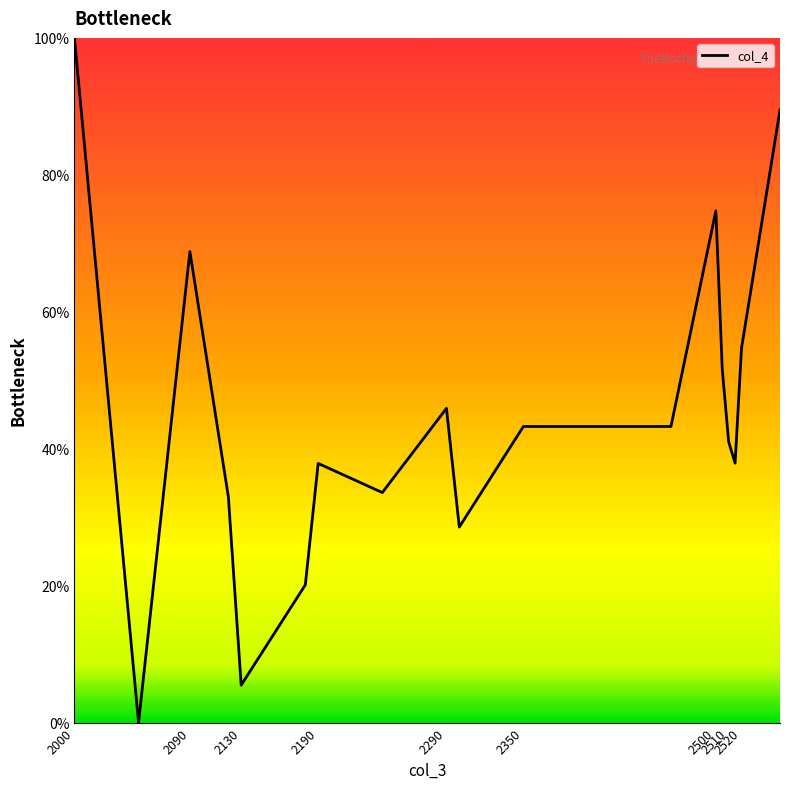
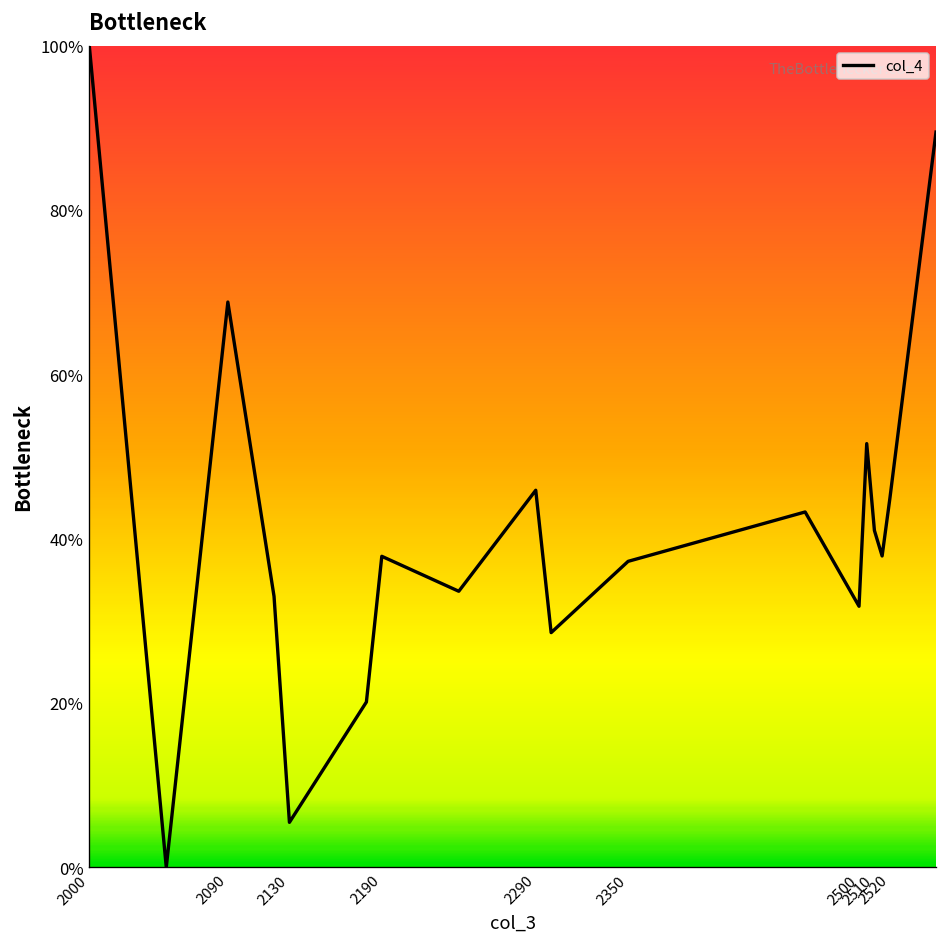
2350: 43% -> 37%
2500: 75% -> 32%
2520: 55% -> 45%
